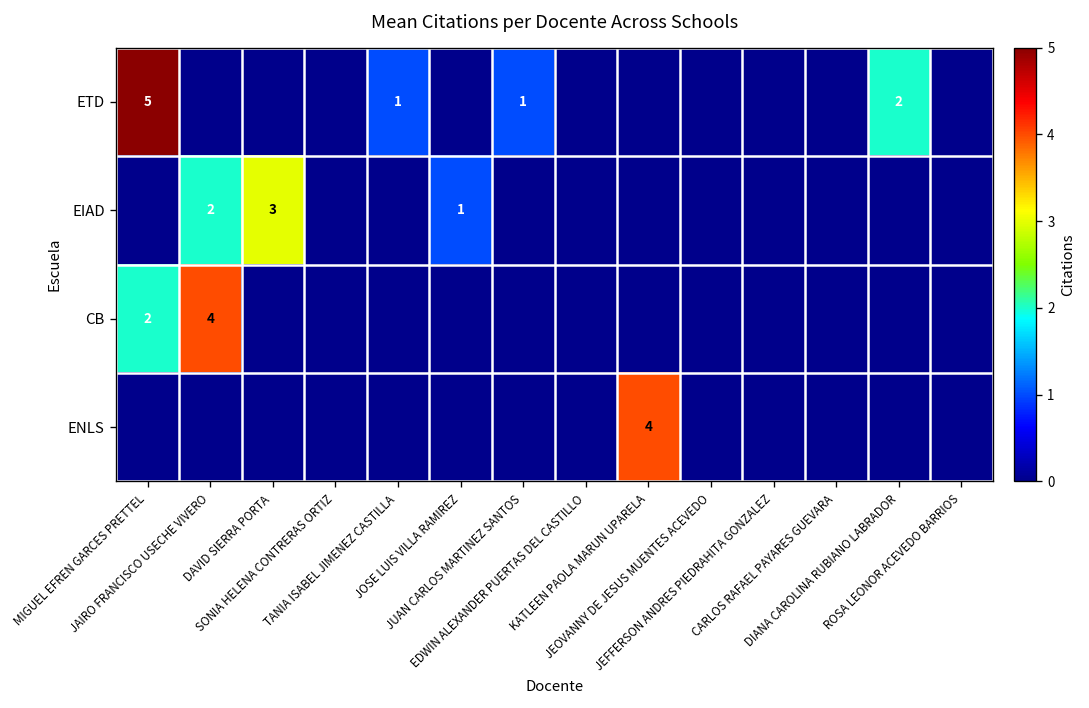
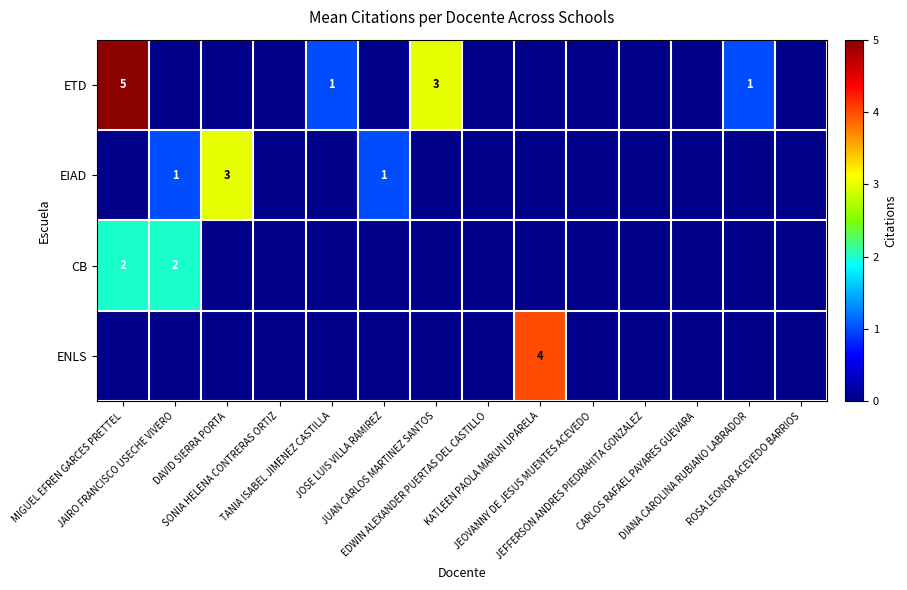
ETD, JUAN CARLOS MARTINEZ SANTOS: 1 -> 3
ETD, DIANA CAROLINA RUBIANO LABRADOR: 2 -> 1
EIAD, JAIRO FRANCISCO USECHE VIVERO: 2 -> 1
CB, JAIRO FRANCISCO USECHE VIVERO: 4 -> 2
